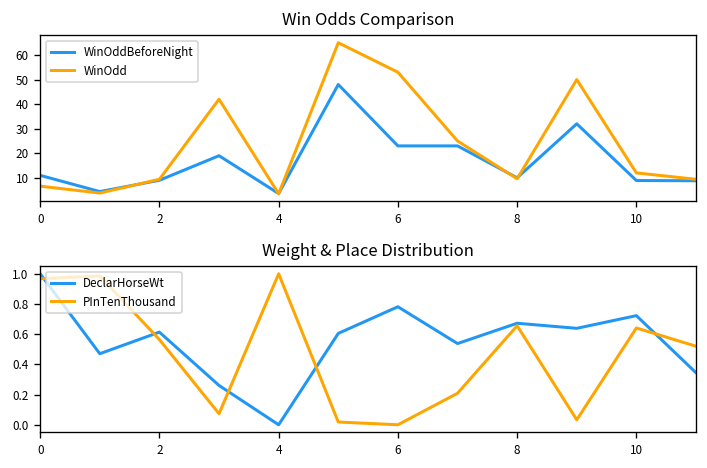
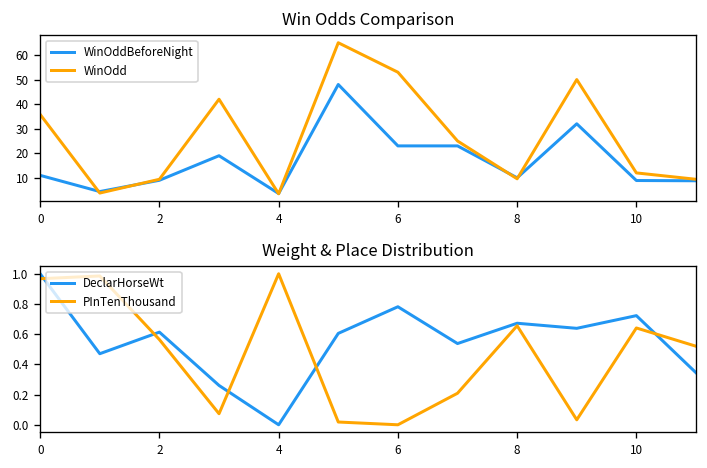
Win Odds Comparison, WinOdd, 0: 7 -> 36
